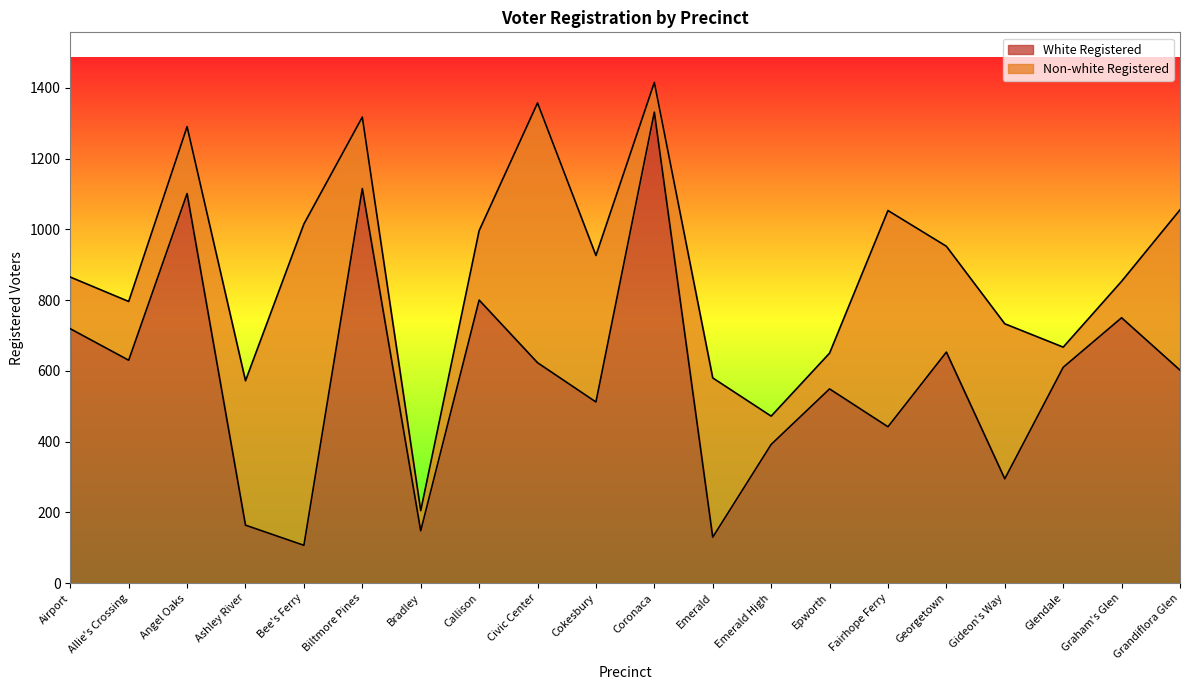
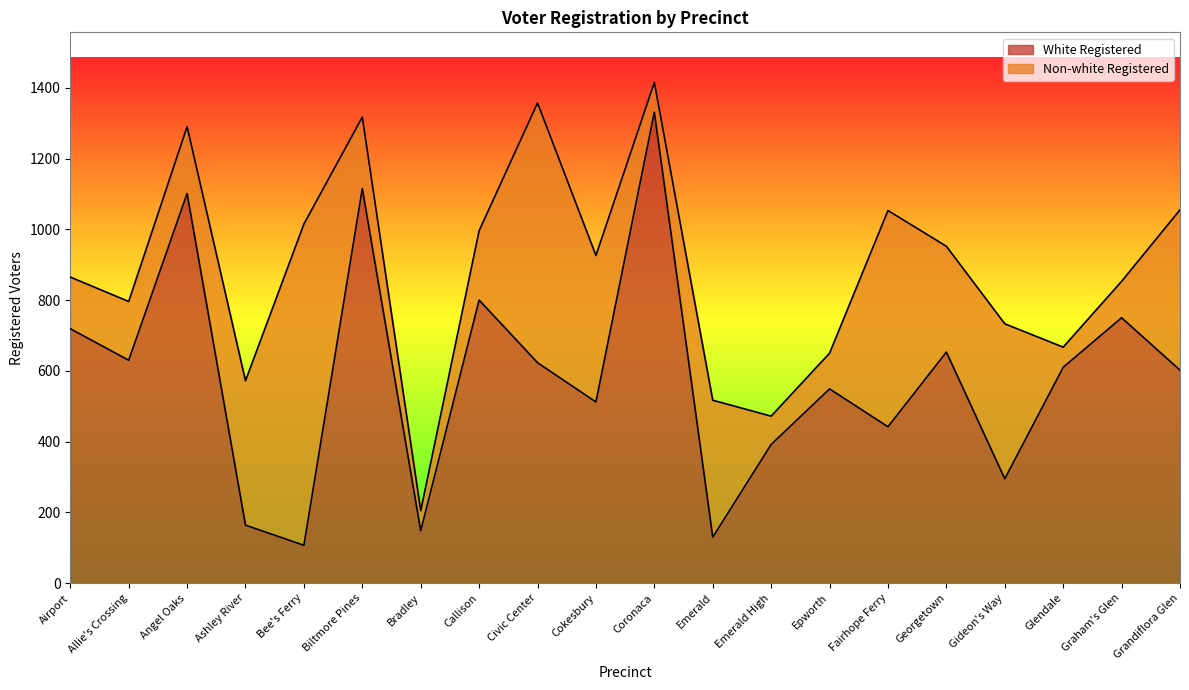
Non-white Registered, Emerald: 450 -> 390
